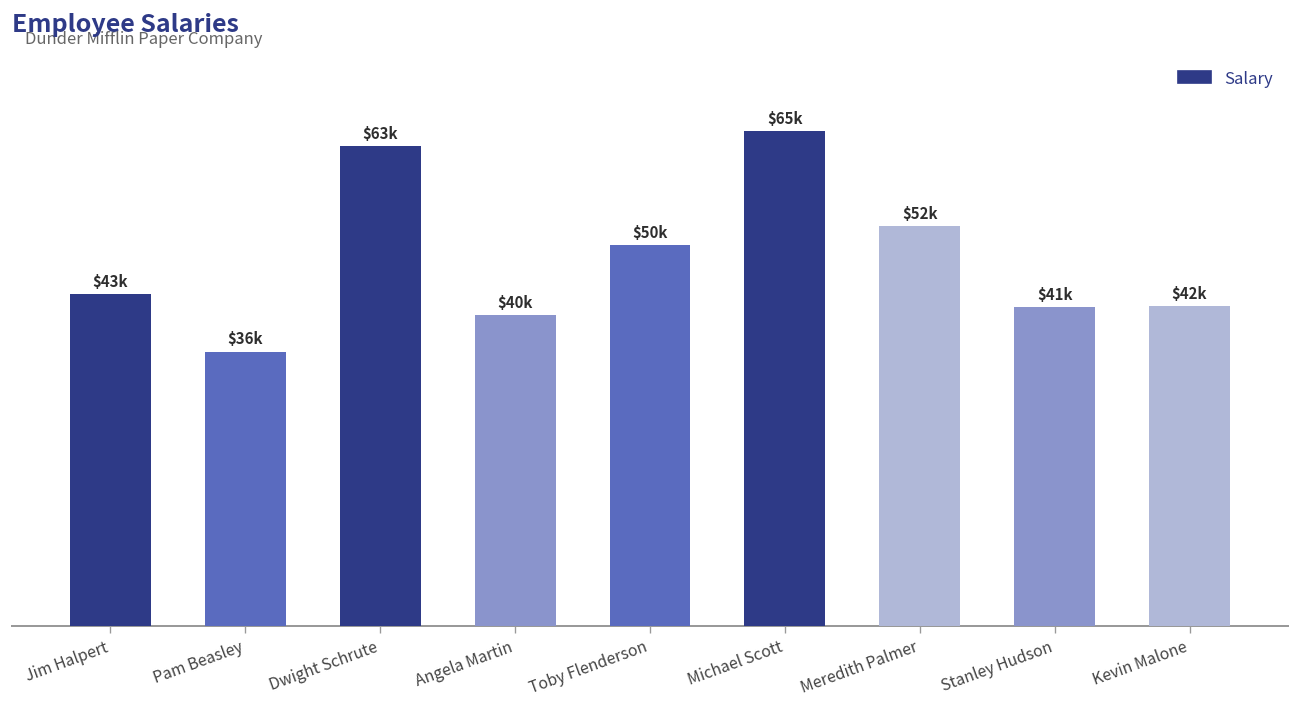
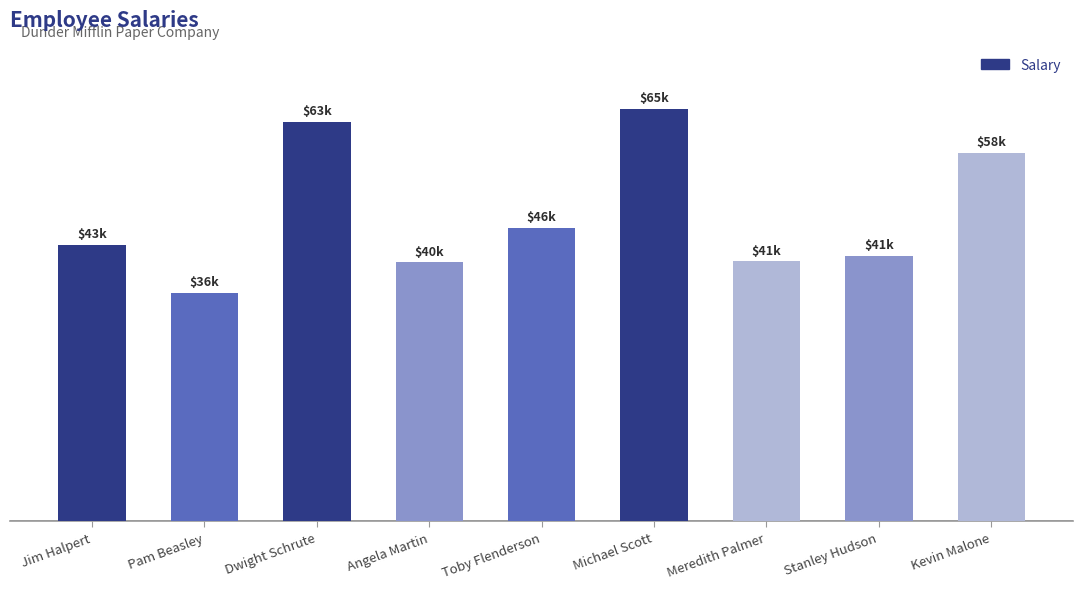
Toby Flenderson: $50k -> $46k
Meredith Palmer: $52k -> $41k
Kevin Malone: $42k -> $58k
